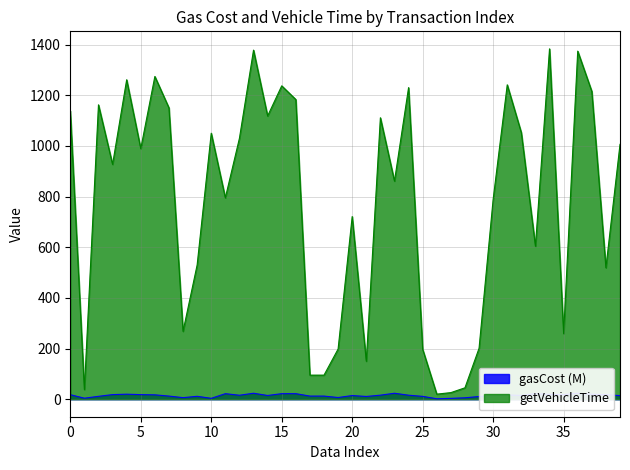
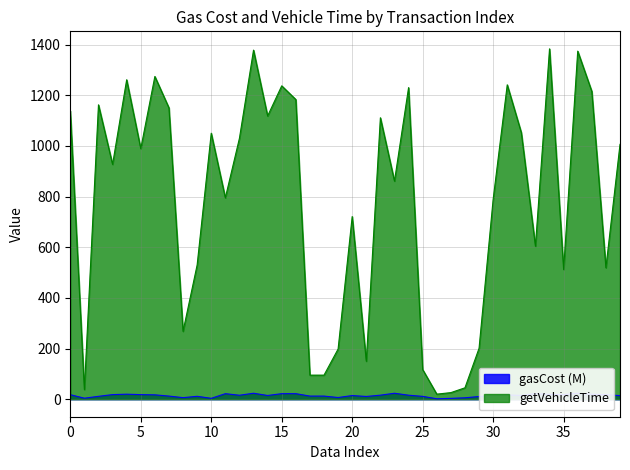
getVehicleTime, 25: 200 -> 120
getVehicleTime, 35: 260 -> 510
